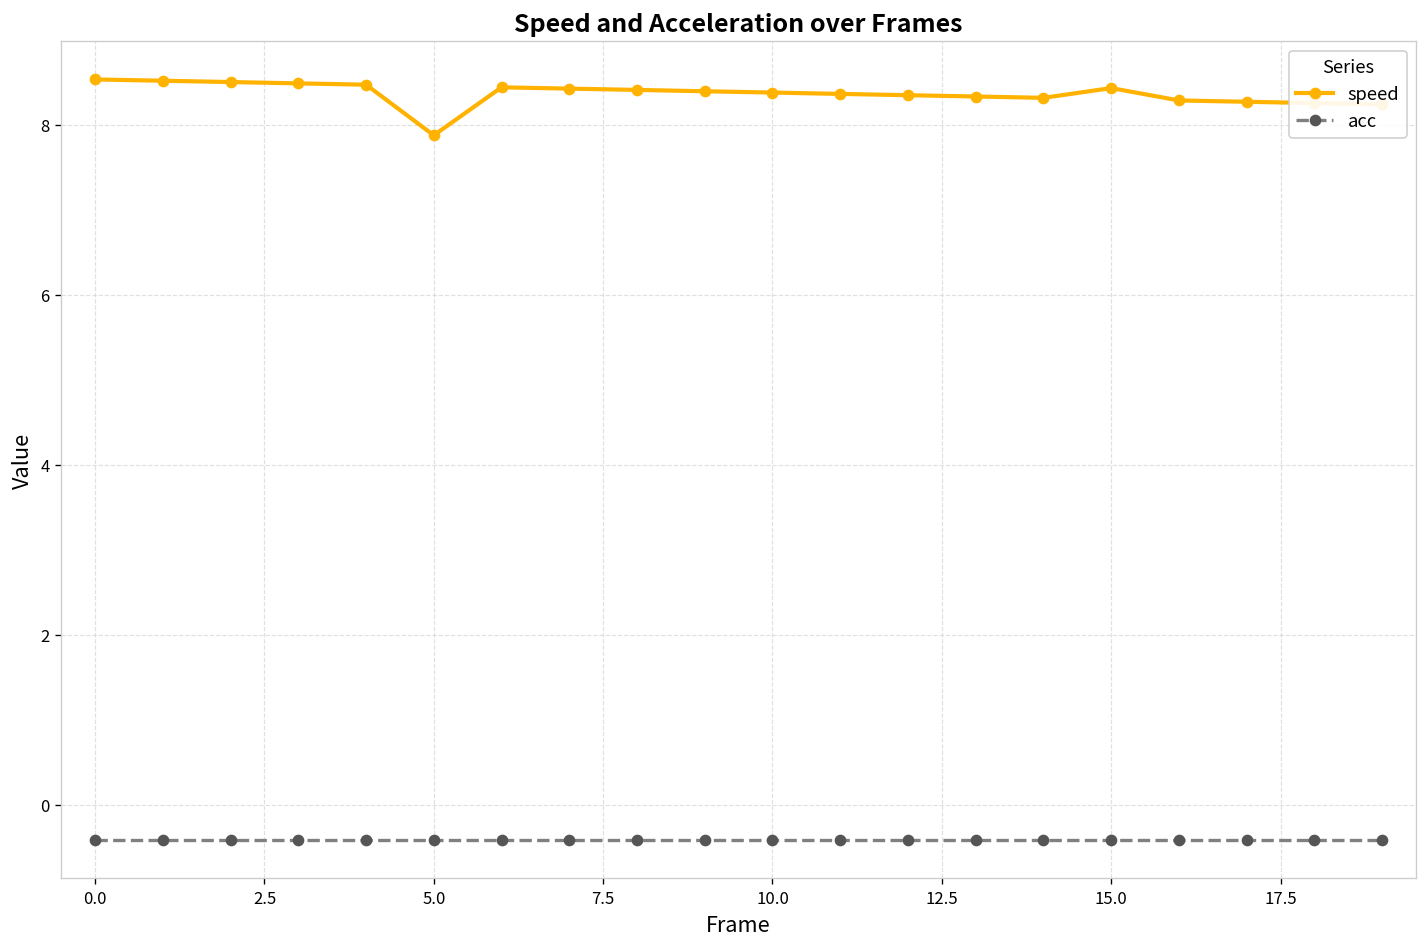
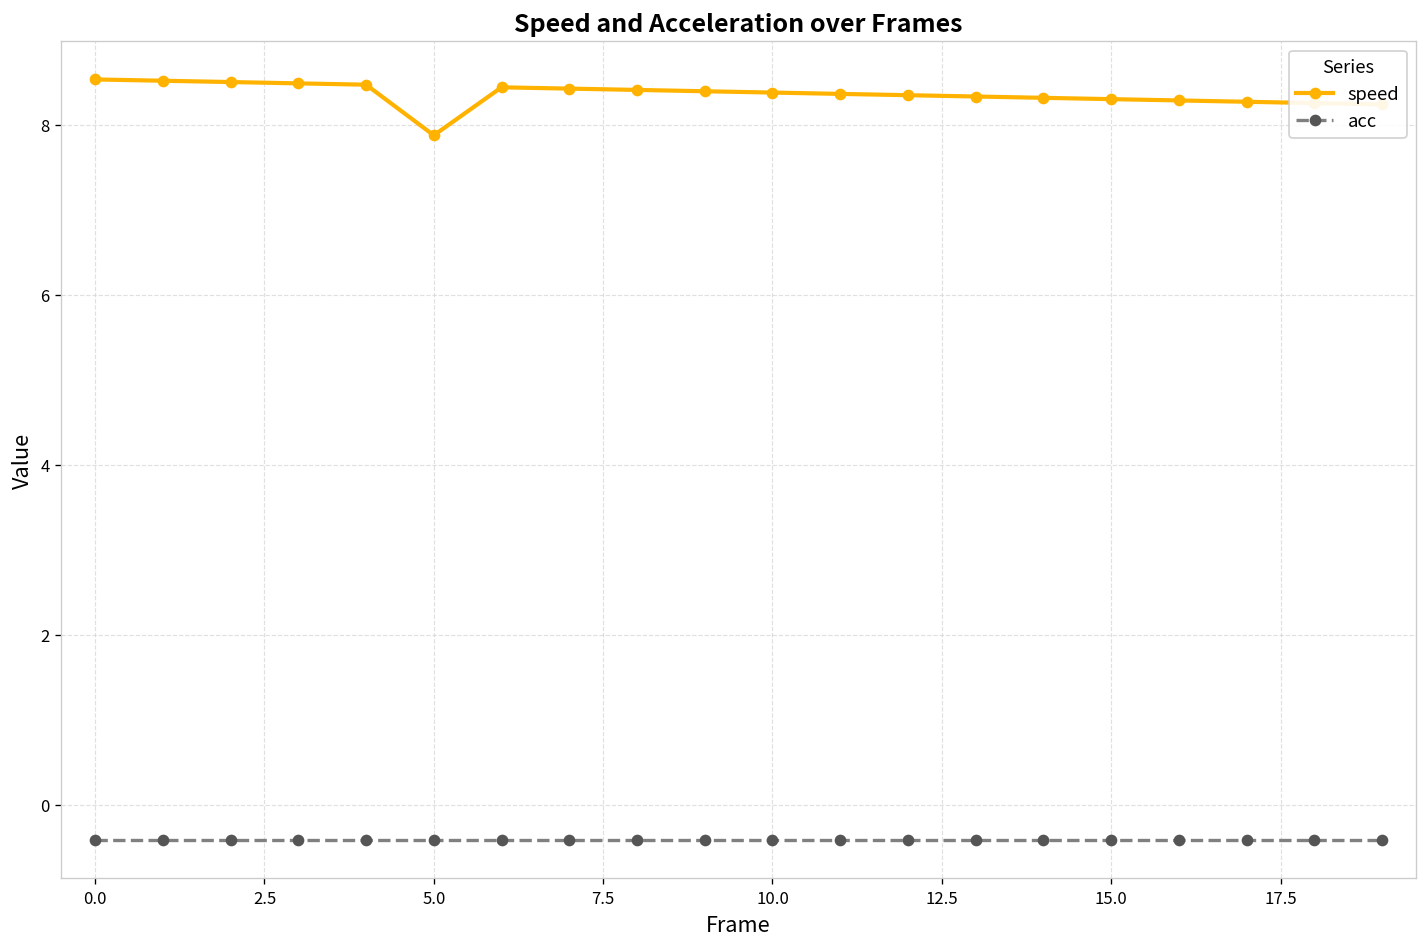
speed, 15.0: 8.4 -> 8.3
